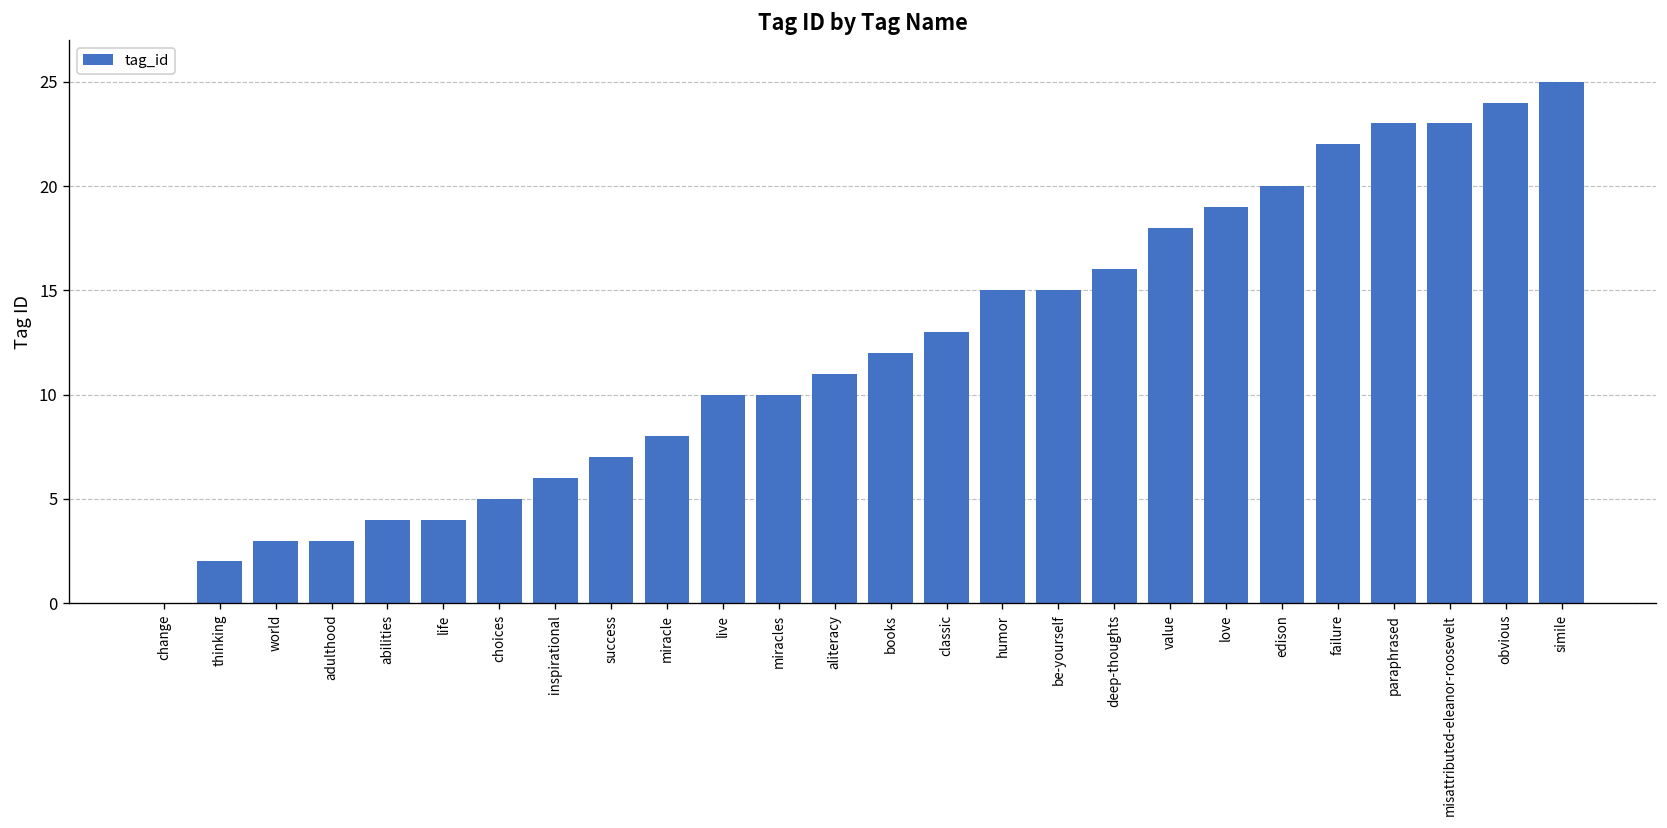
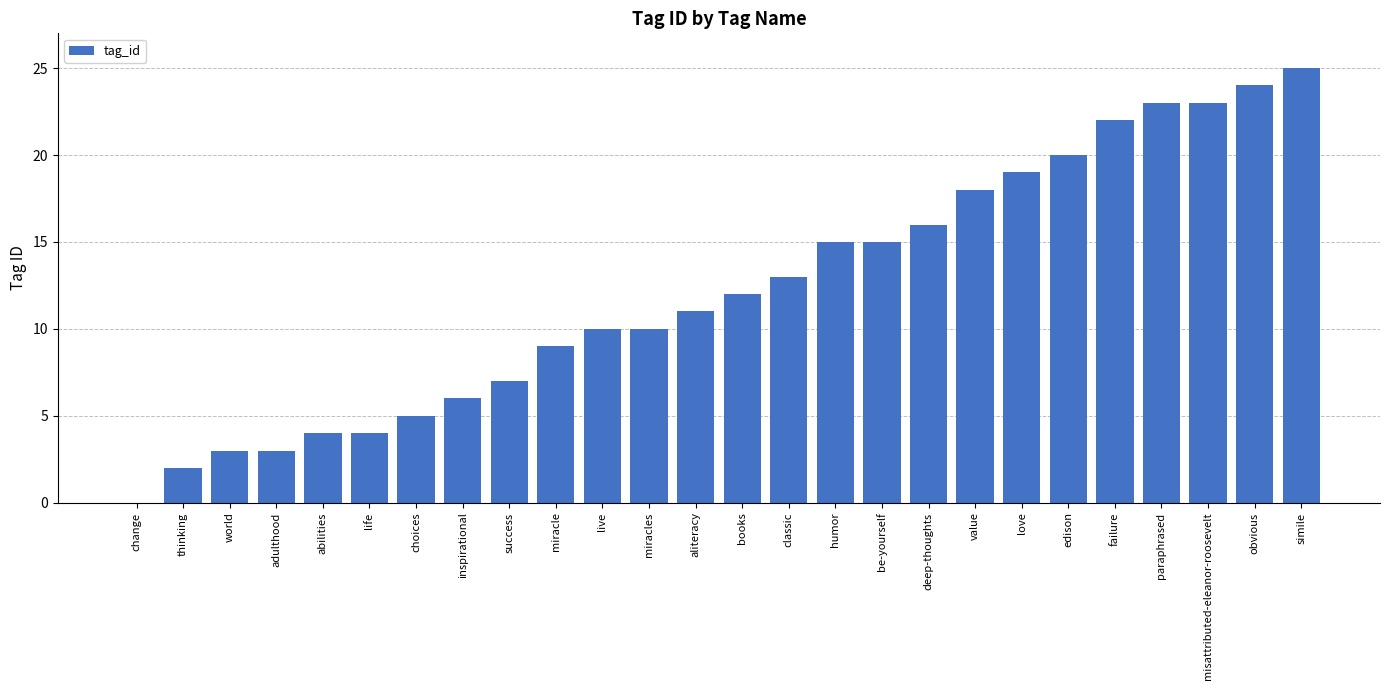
miracle: 8 -> 9
